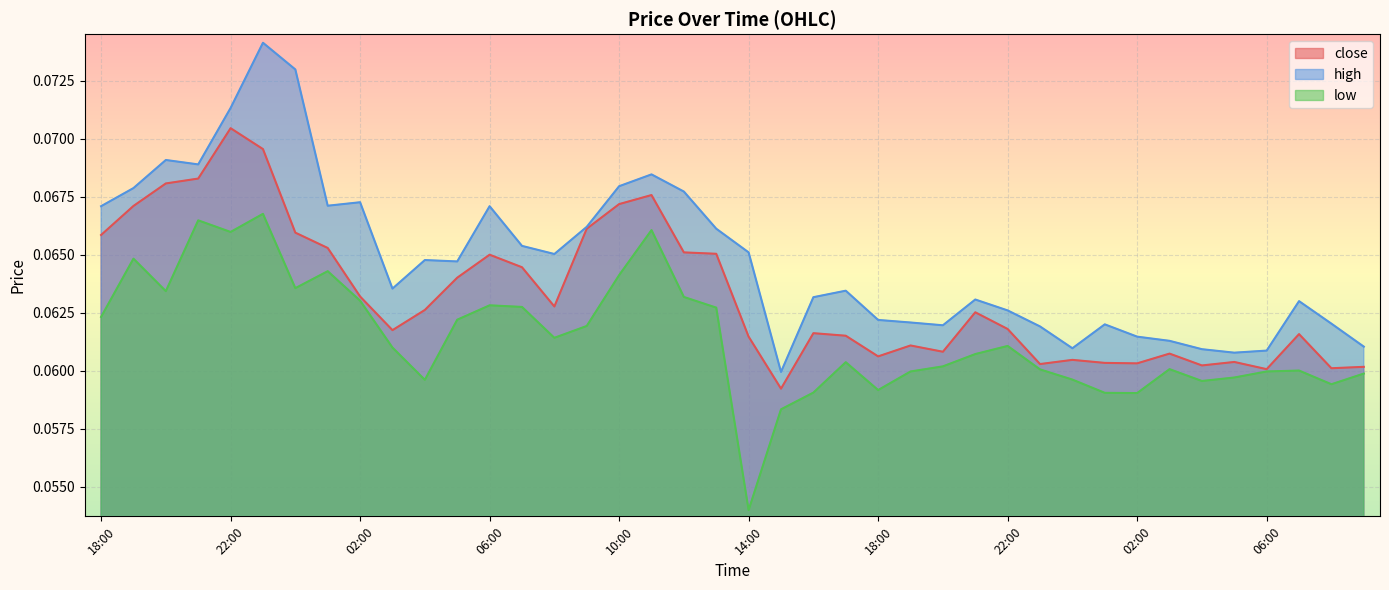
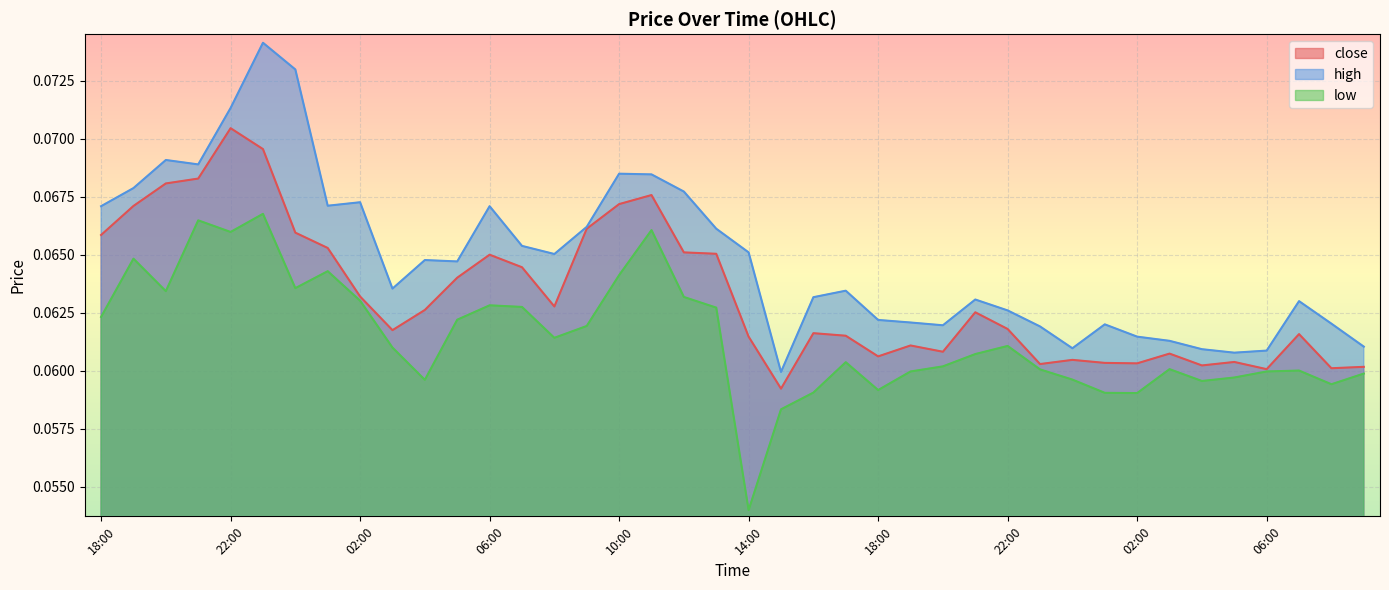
high, 10:00: 0.0680 -> 0.0685
